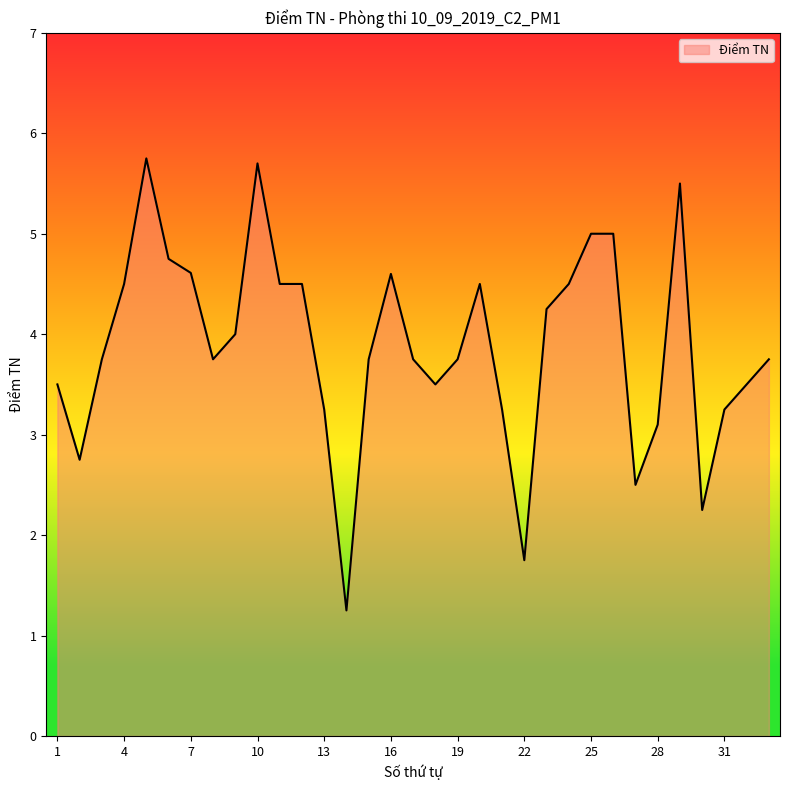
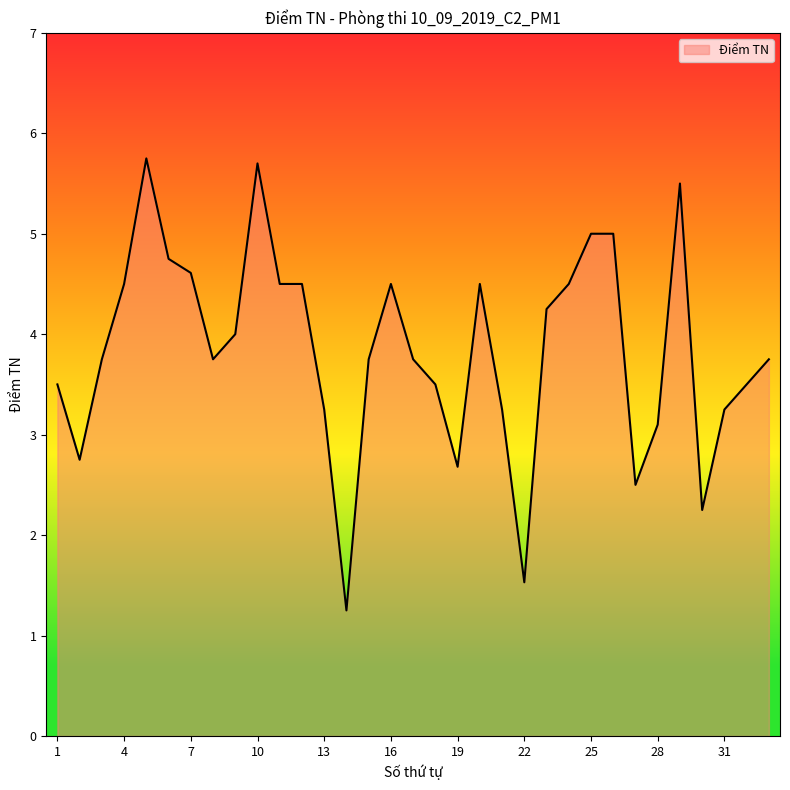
16: 4.6 -> 4.5
19: 3.75 -> 2.68
22: 1.75 -> 1.53
